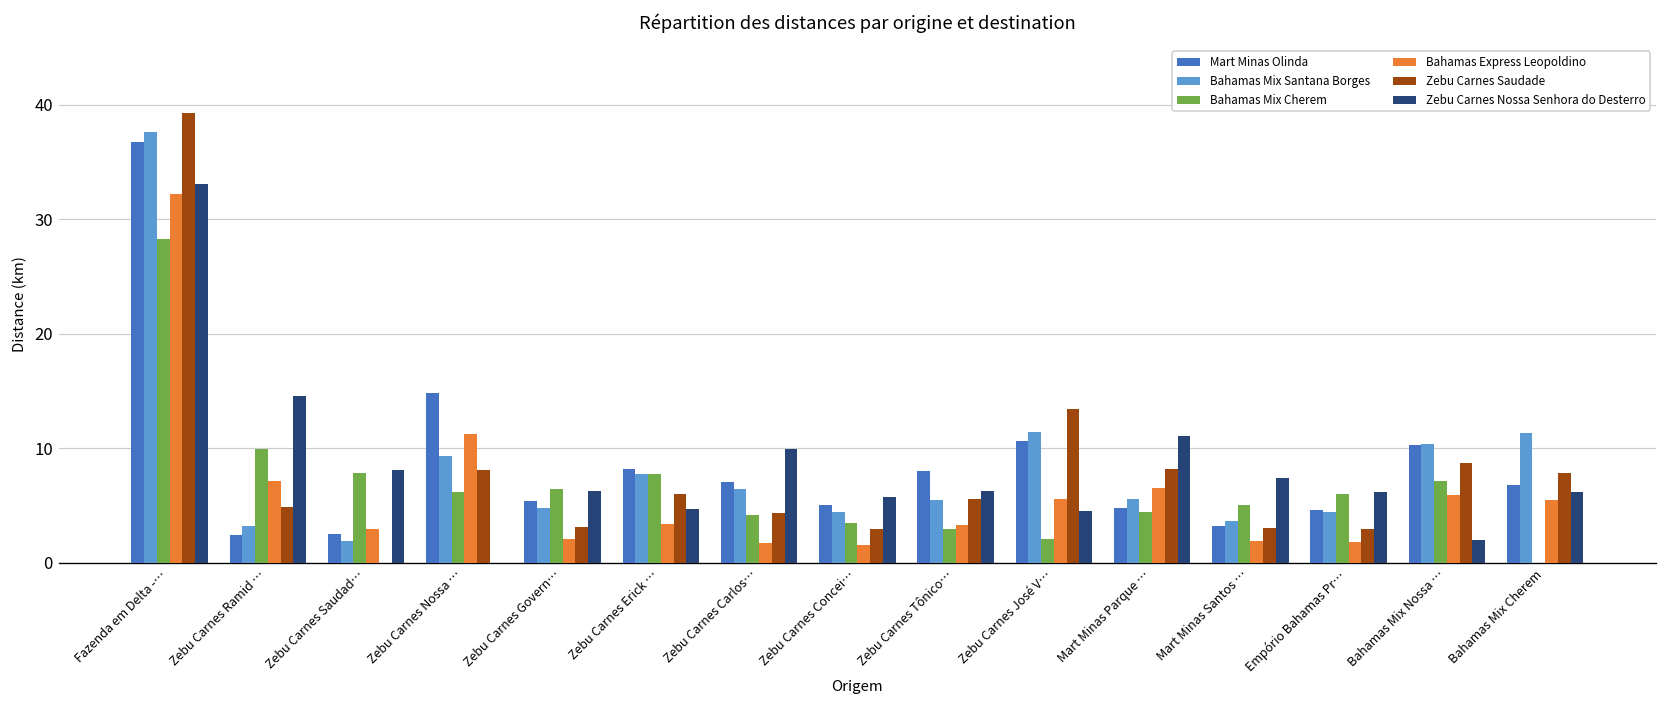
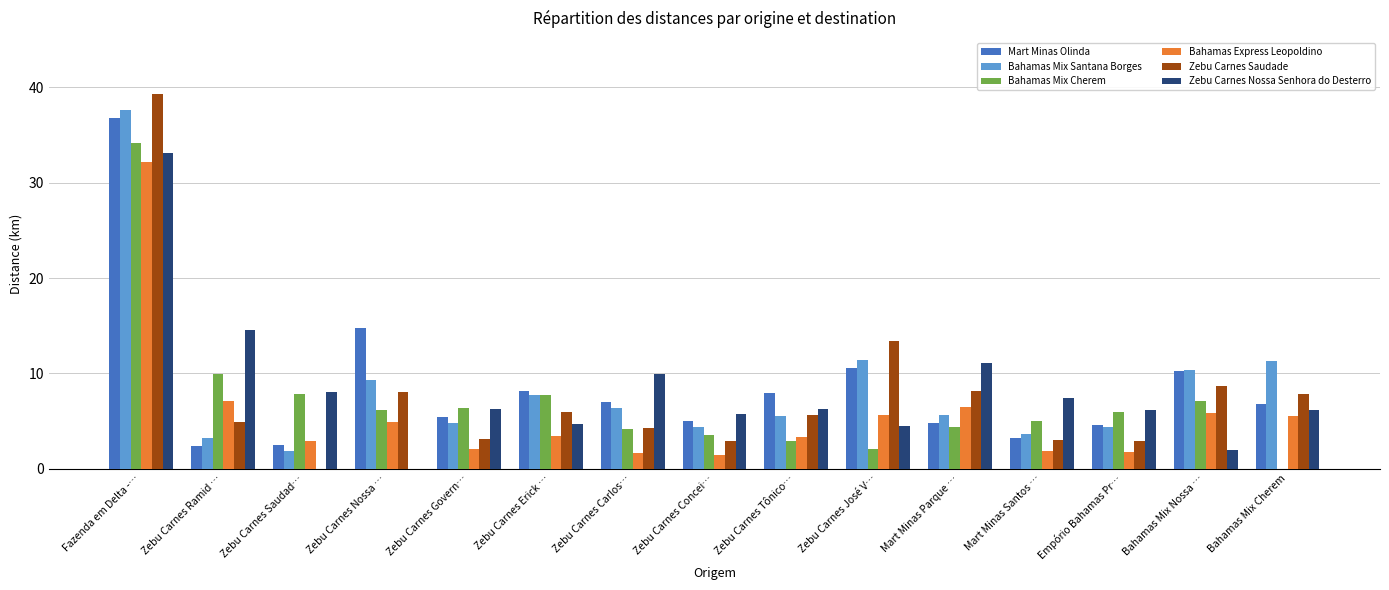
Bahamas Mix Cherem, Fazenda em Delta -…: 28 -> 34
Bahamas Express Leopoldino, Zebu Carnes Nossa …: 11 -> 5
